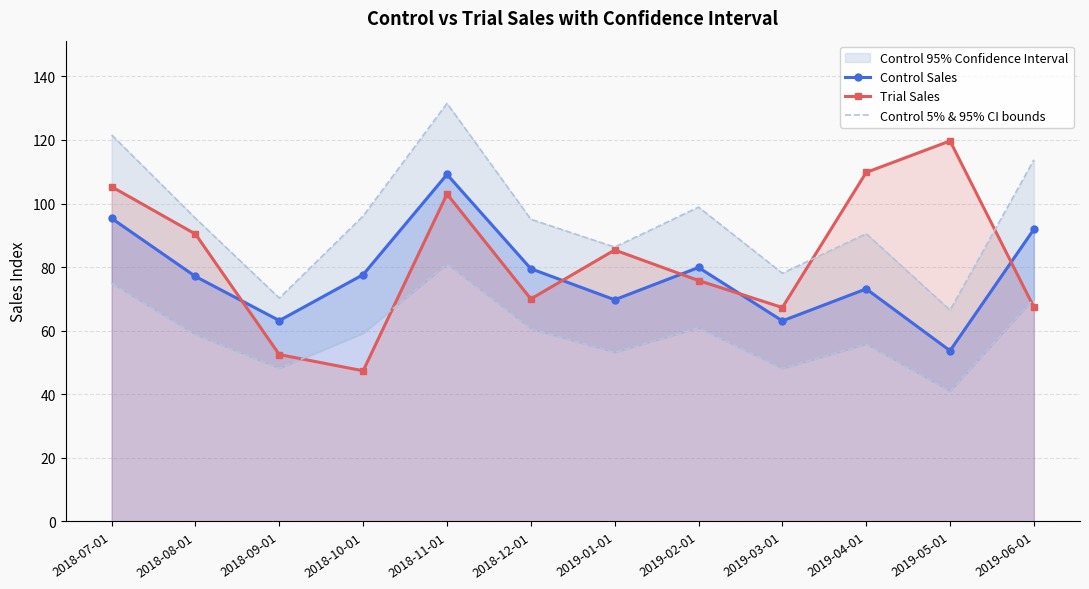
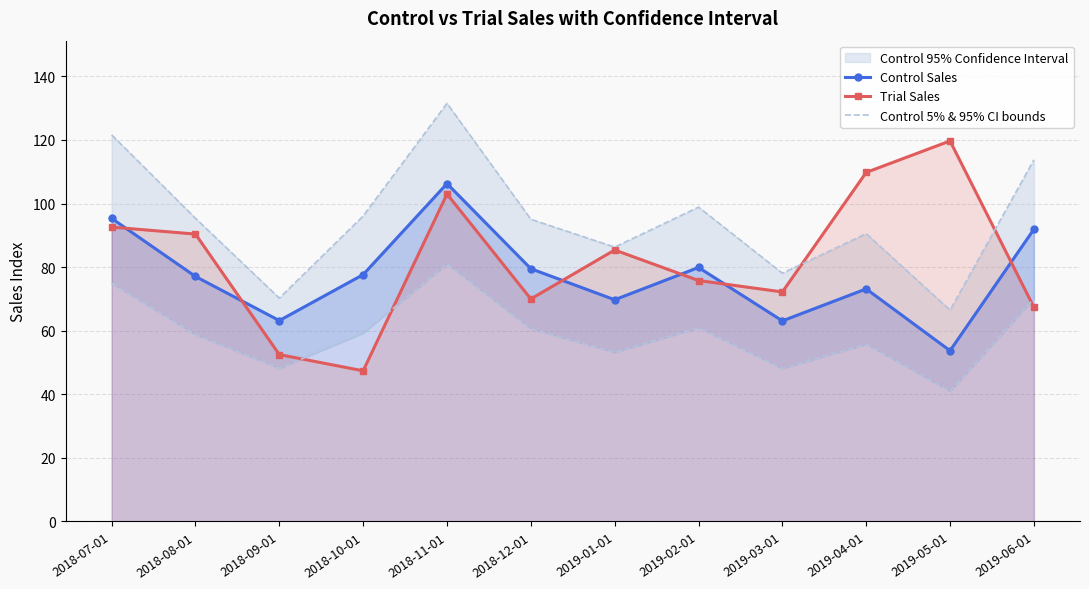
Trial Sales, 2018-07-01: 105 -> 93
Control Sales, 2018-11-01: 109 -> 106
Trial Sales, 2019-03-01: 67 -> 72
